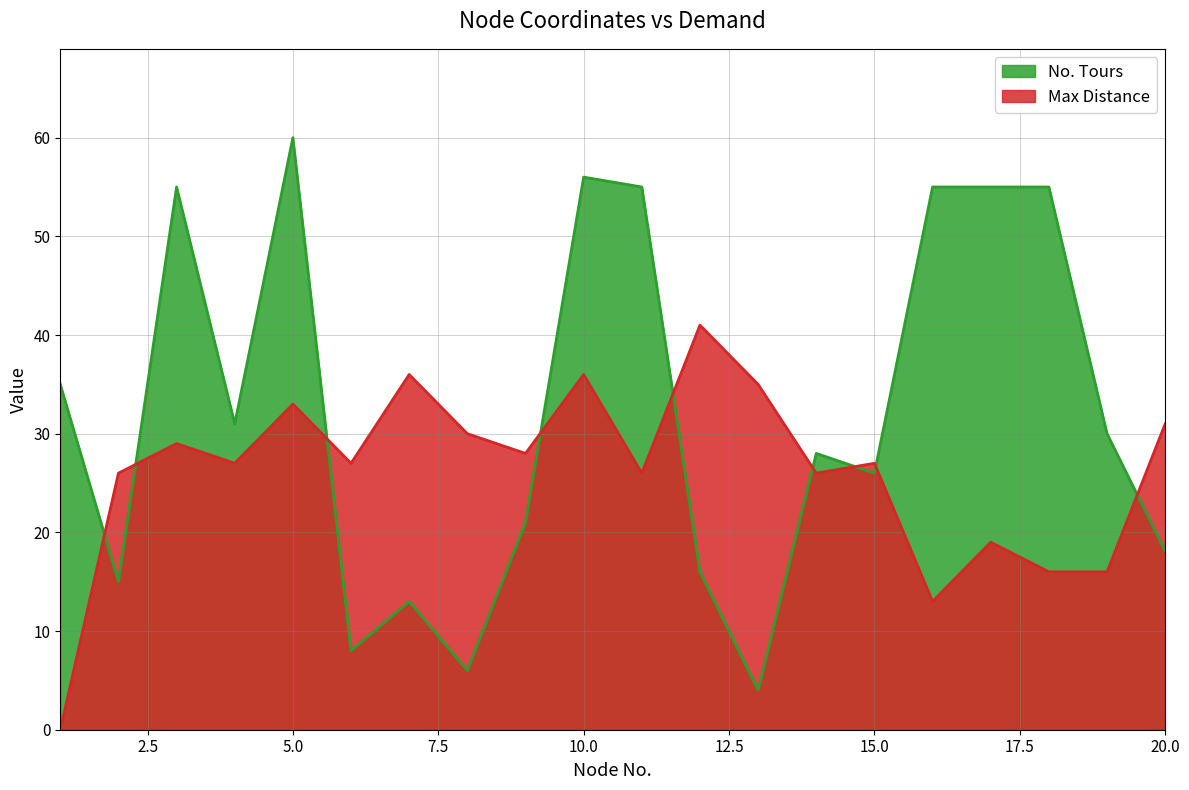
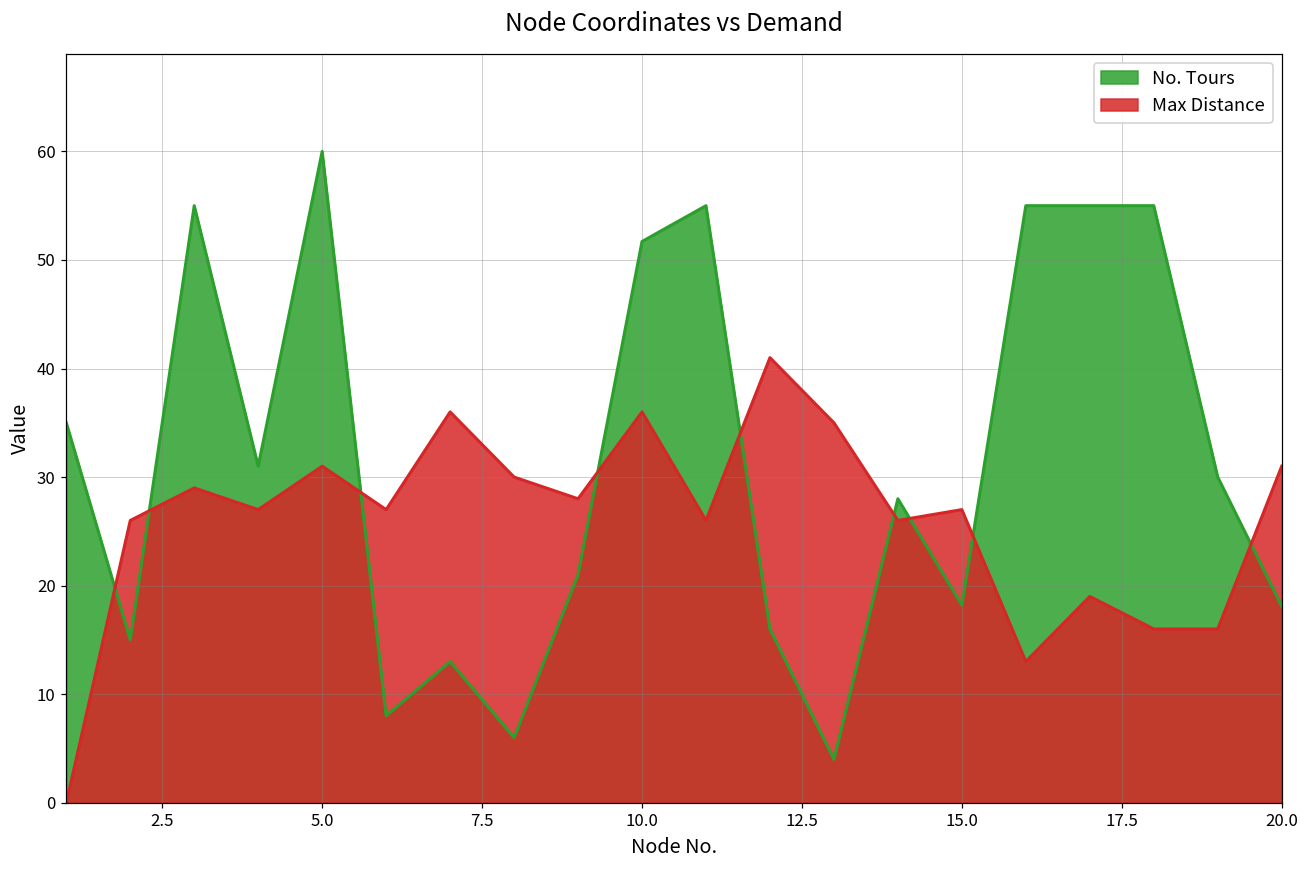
Max Distance, 5.0: 33 -> 31
No. Tours, 10.0: 56 -> 52
No. Tours, 15.0: 26 -> 18
